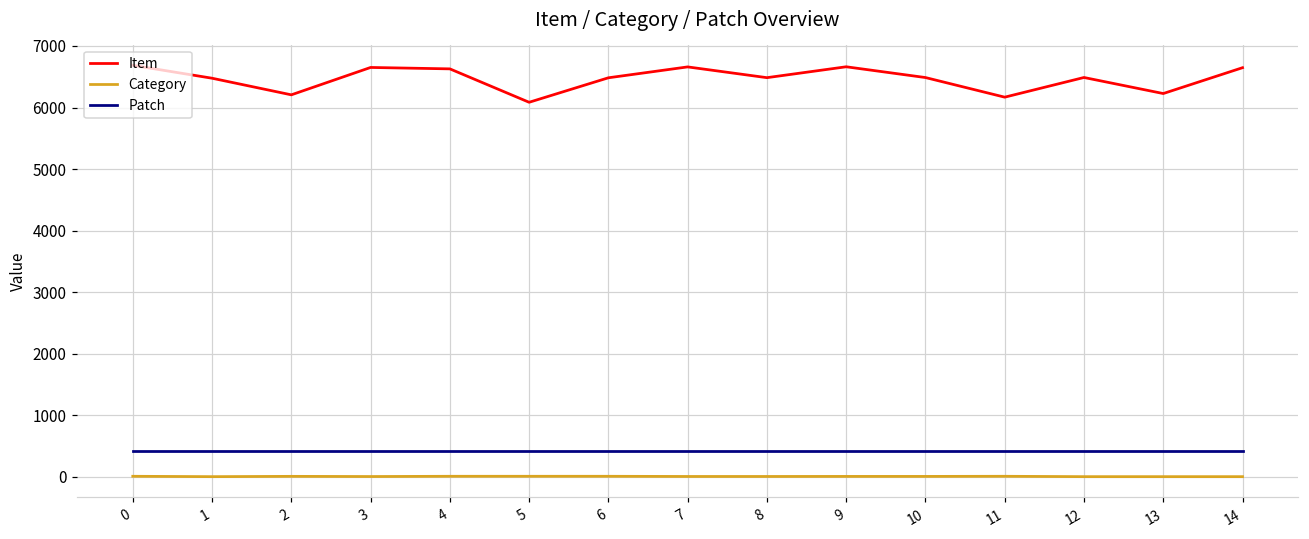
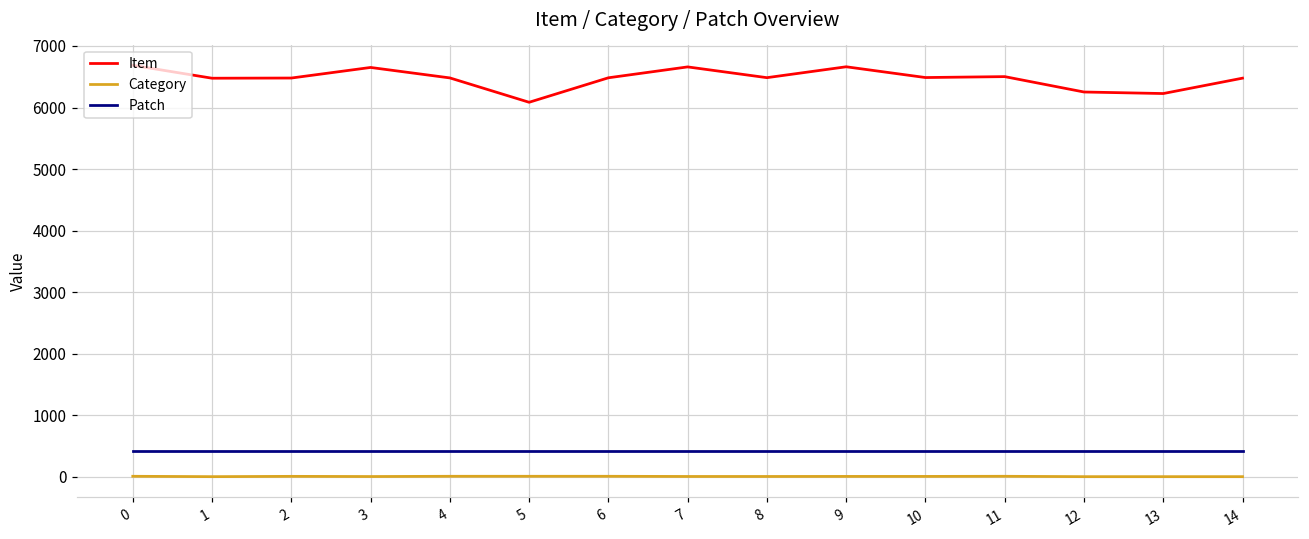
Item, 2: 6200 -> 6500
Item, 4: 6600 -> 6500
Item, 11: 6200 -> 6500
Item, 12: 6500 -> 6300
Item, 14: 6600 -> 6500
